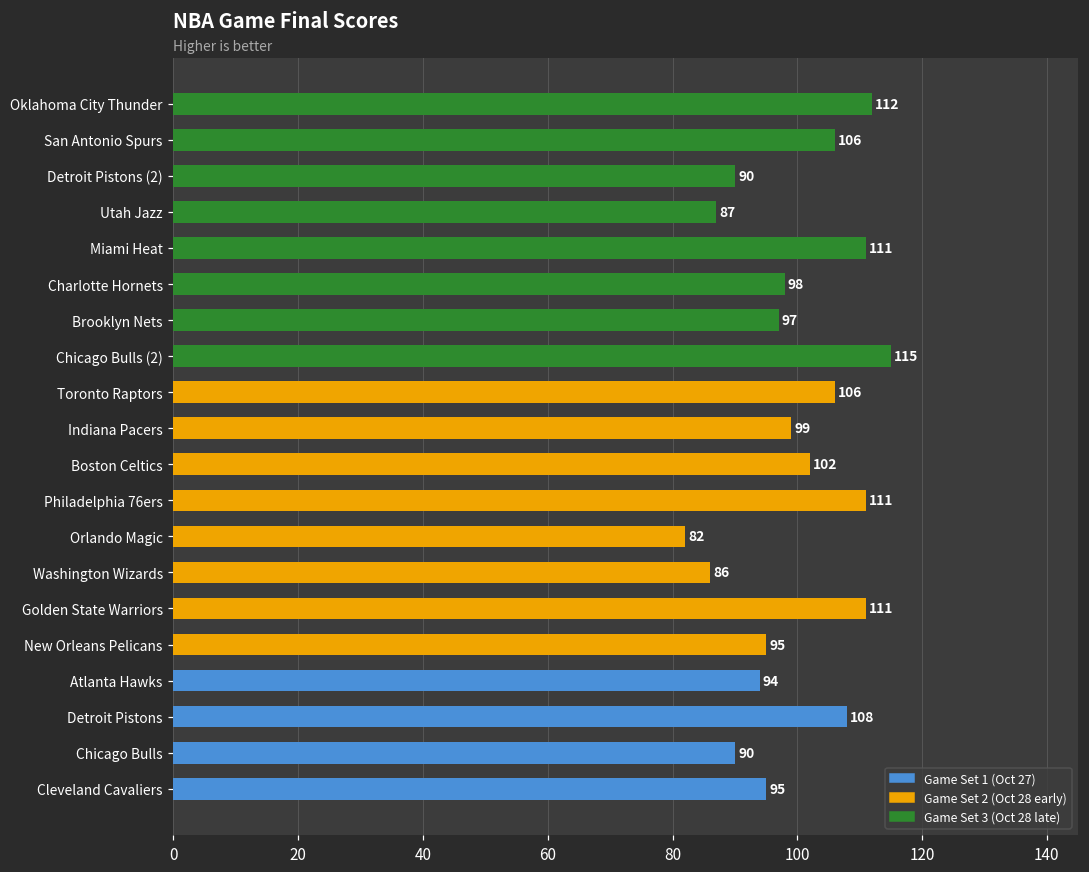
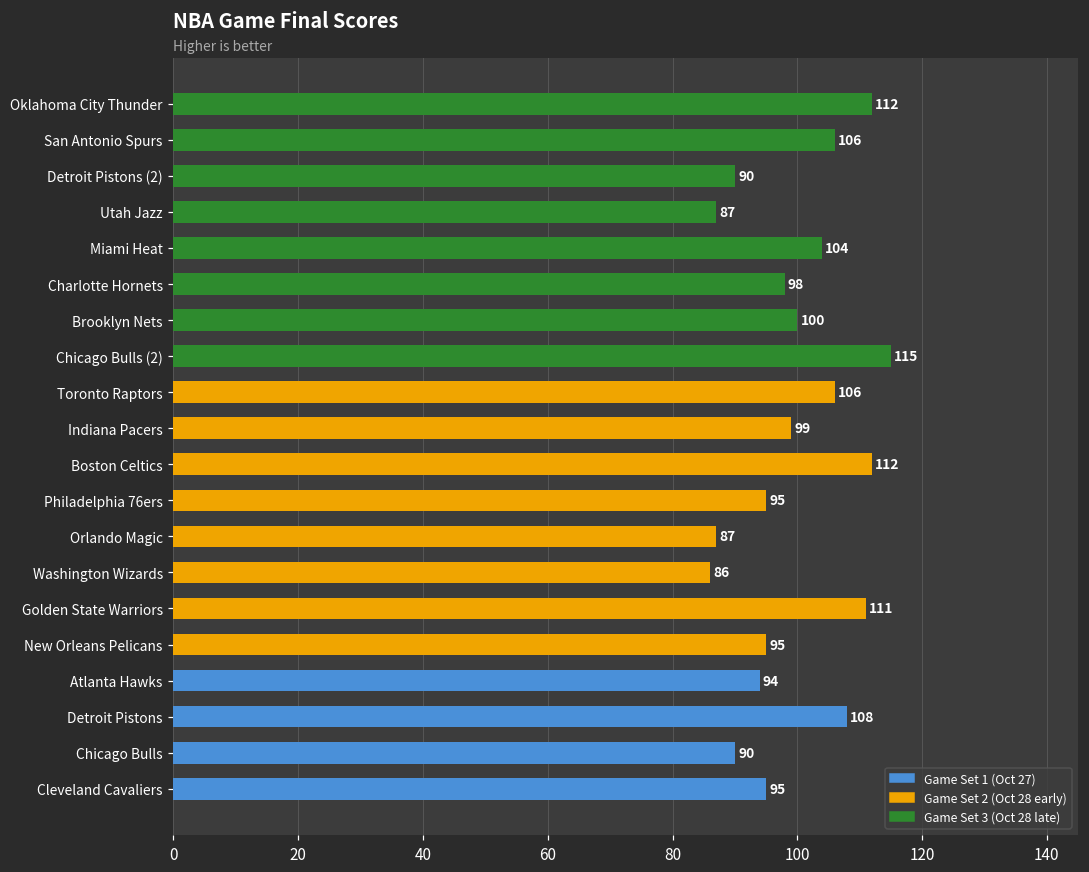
Miami Heat: 111 -> 104
Brooklyn Nets: 97 -> 100
Boston Celtics: 102 -> 112
Philadelphia 76ers: 111 -> 95
Orlando Magic: 82 -> 87
